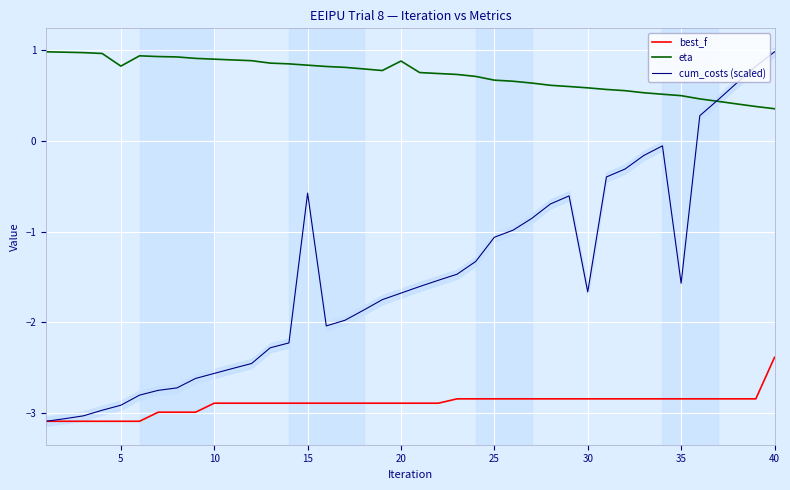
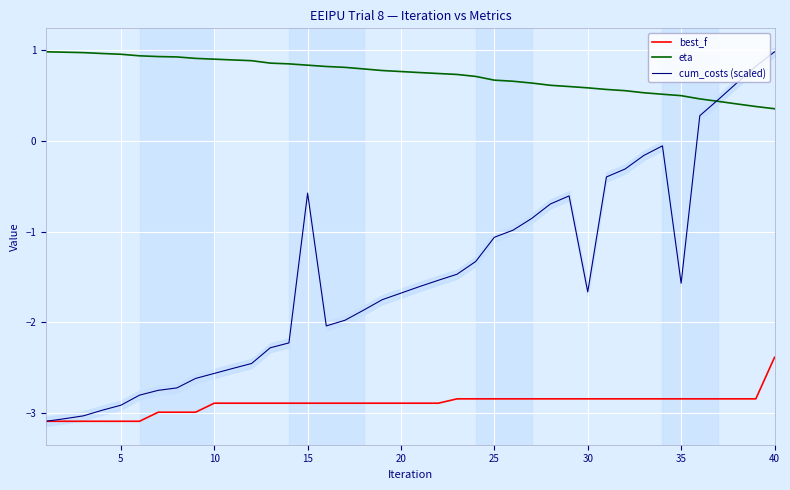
eta, 5: 0.8 -> 1.0
eta, 20: 0.9 -> 0.8
